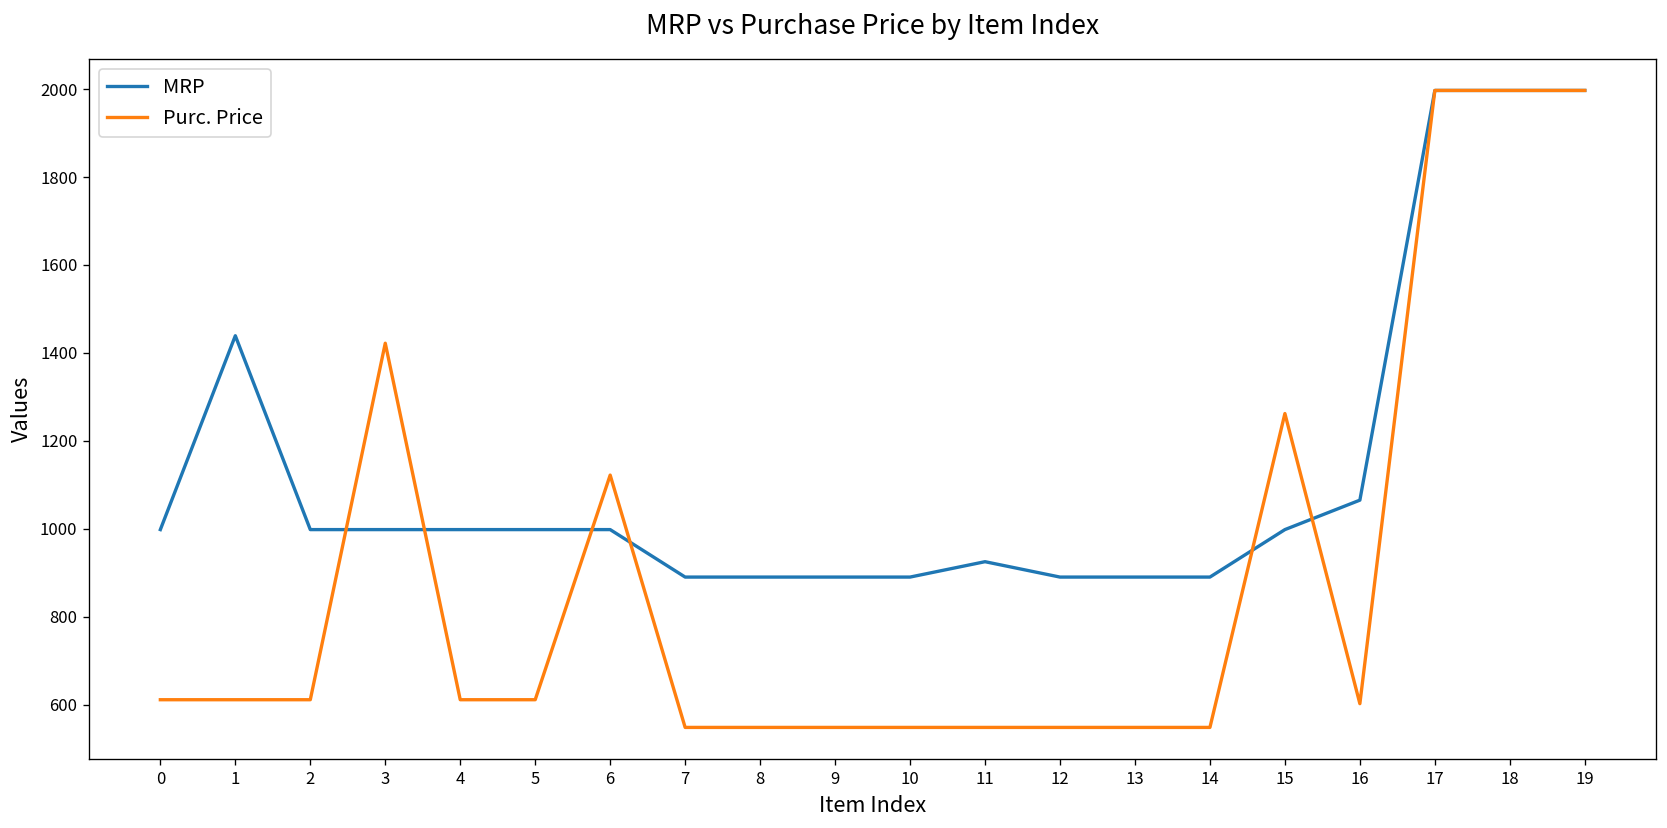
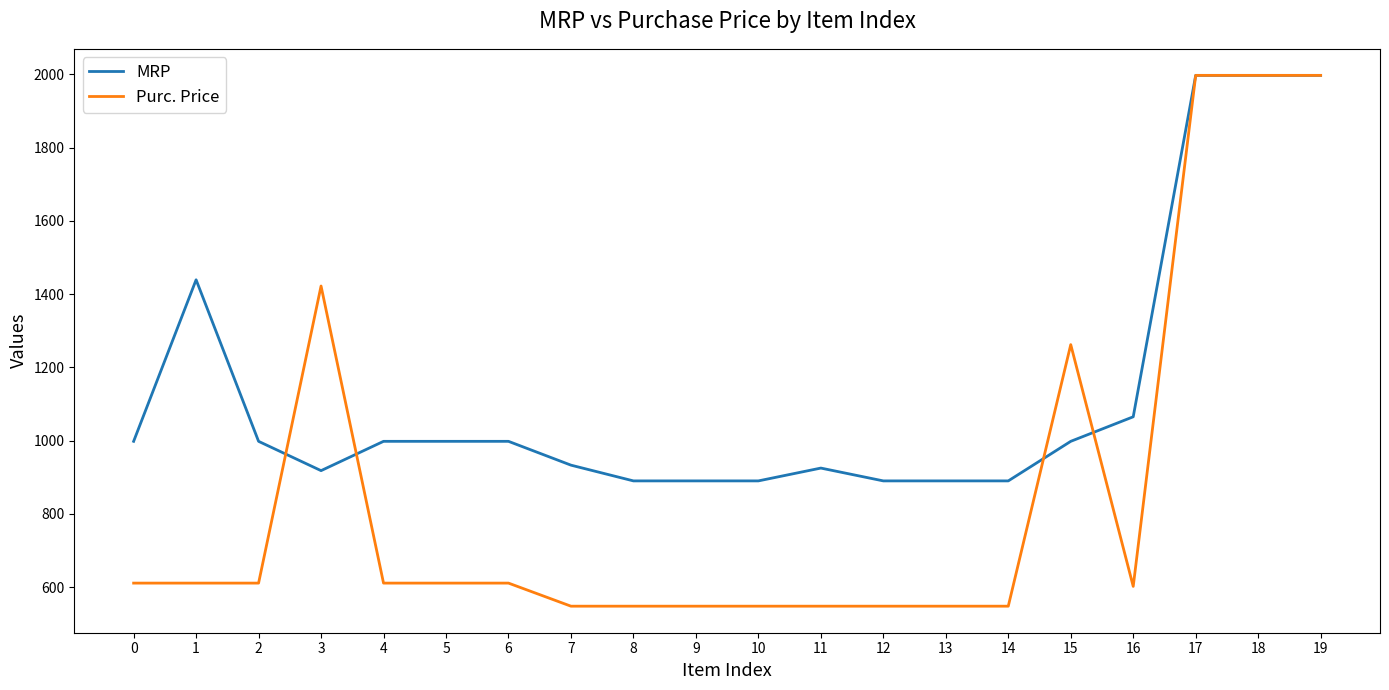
MRP, 3: 1000 -> 920
Purc. Price, 6: 1120 -> 610
MRP, 7: 890 -> 930
